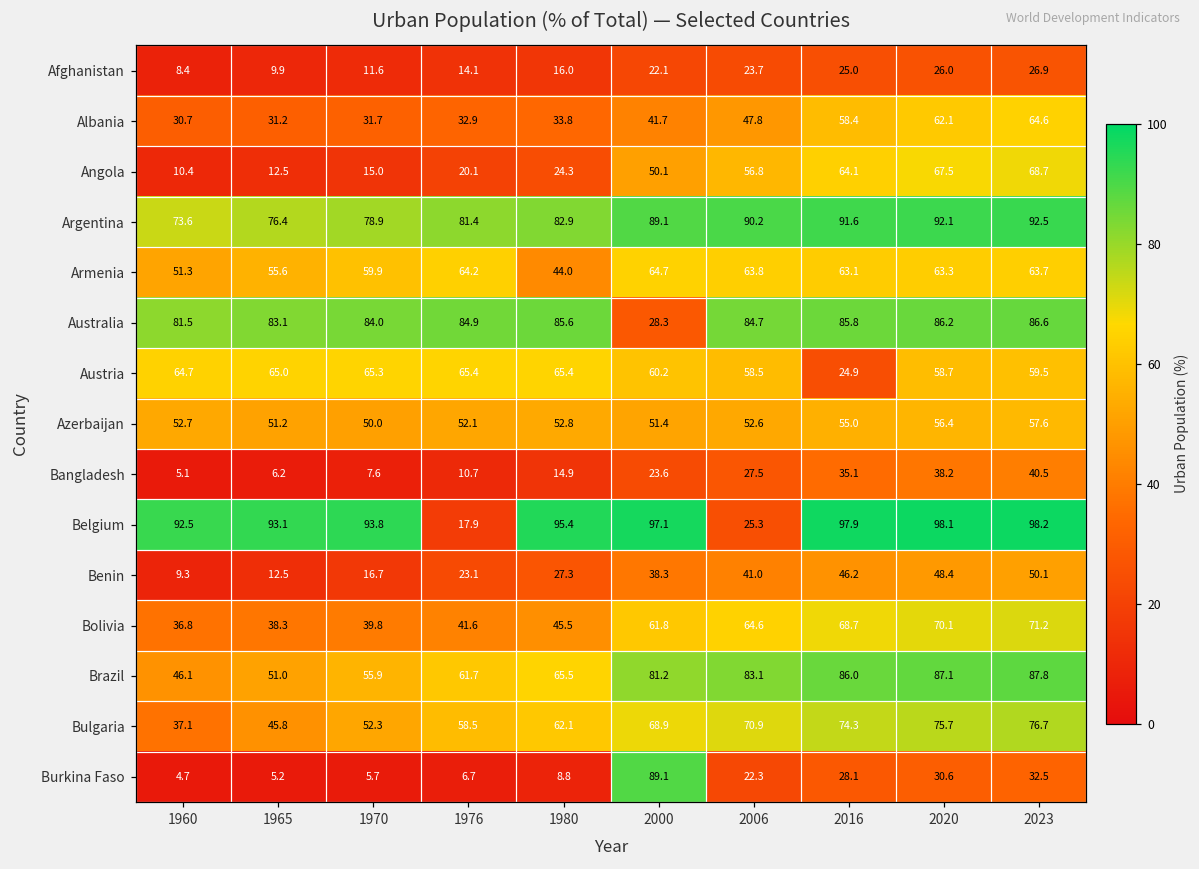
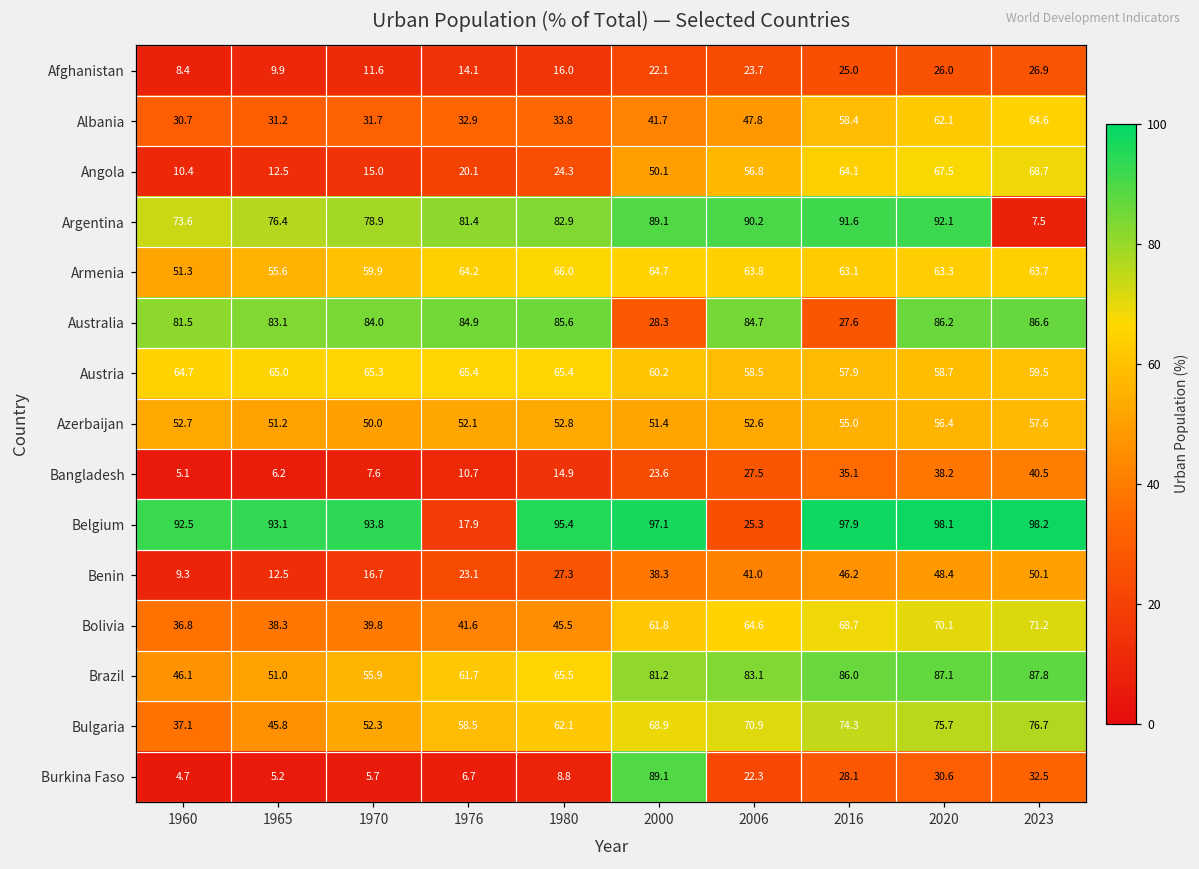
Argentina, 2023: 92.5 -> 7.5
Armenia, 1980: 44.0 -> 66.0
Australia, 2016: 85.8 -> 27.6
Austria, 2016: 24.9 -> 57.9
